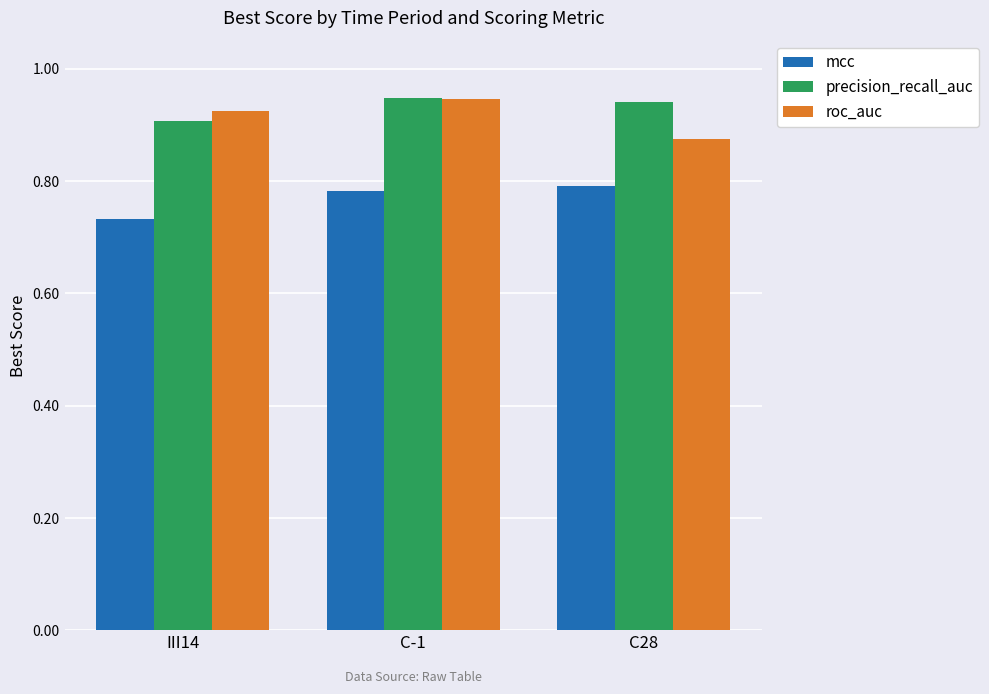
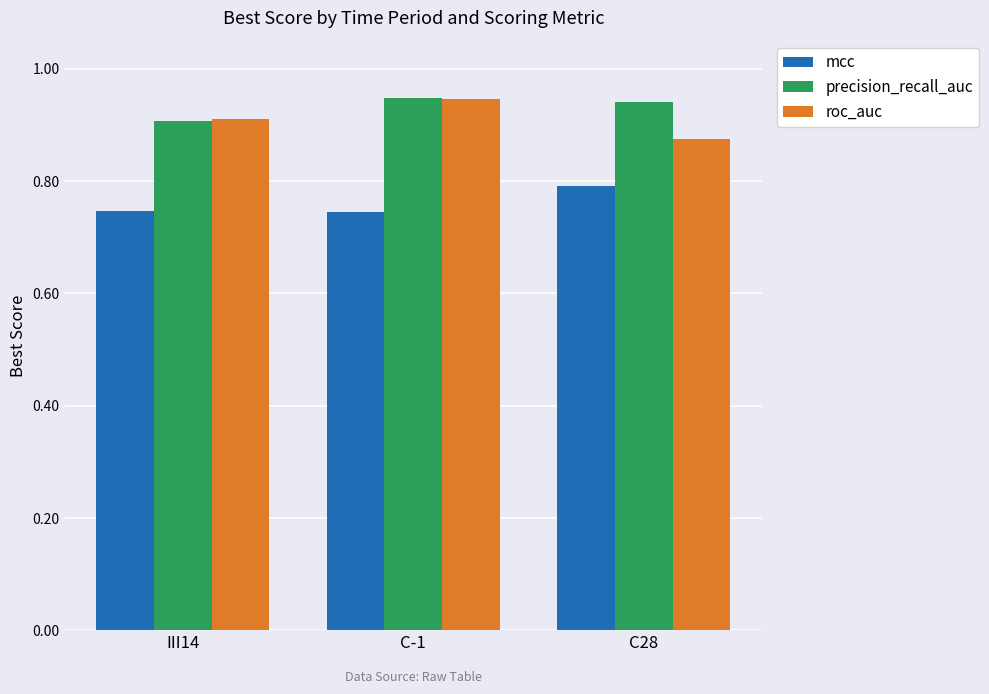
mcc, III14: 0.73 -> 0.75
roc_auc, III14: 0.92 -> 0.91
mcc, C-1: 0.78 -> 0.74
